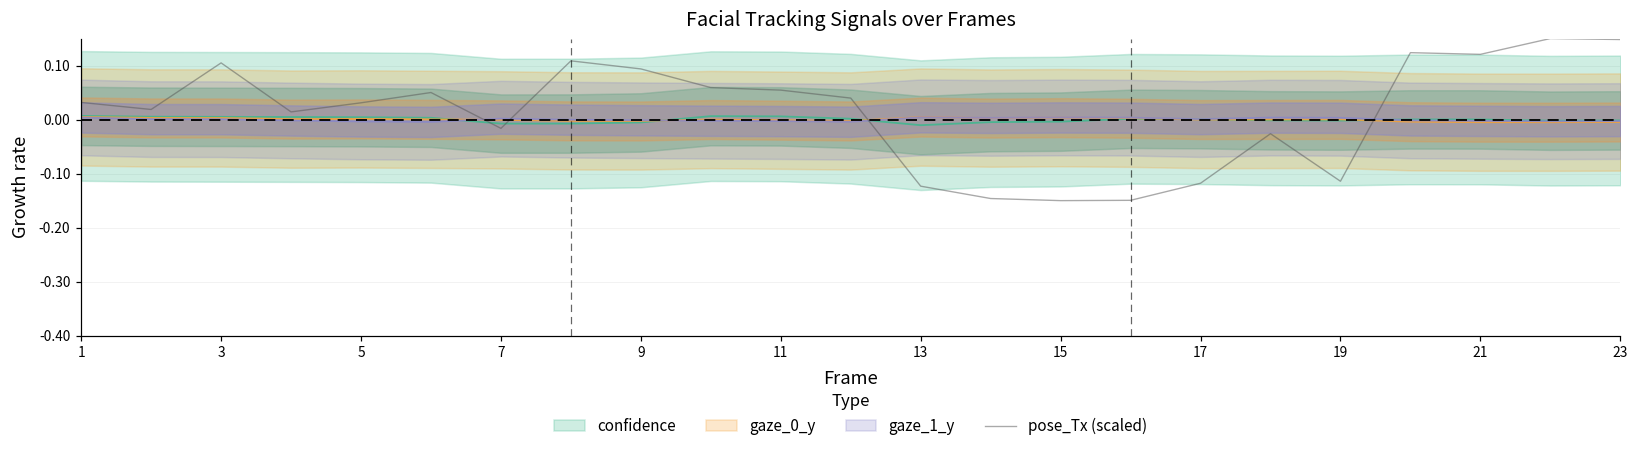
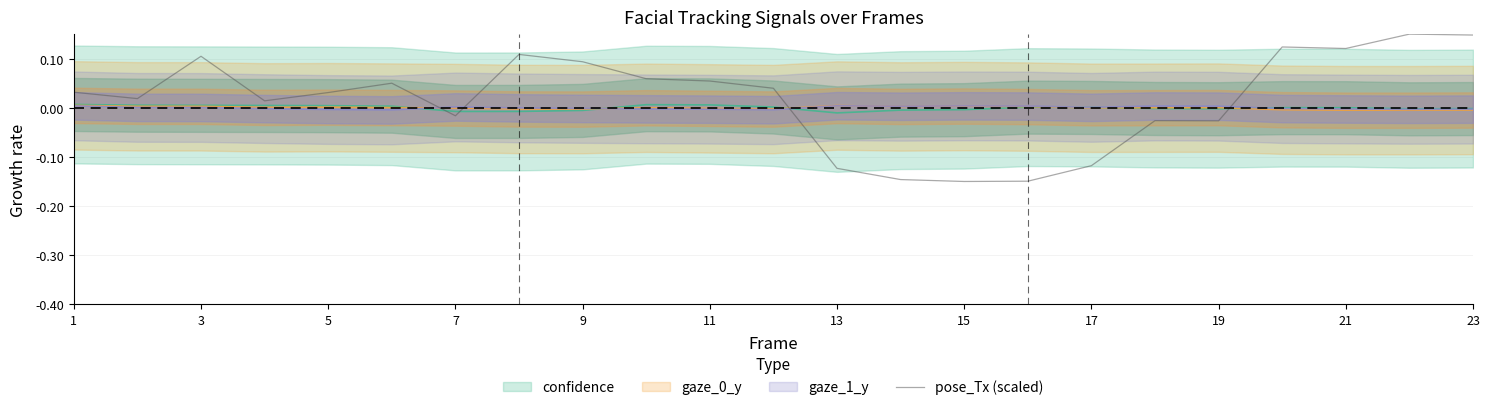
pose_Tx (scaled), 19: -0.11 -> -0.03
